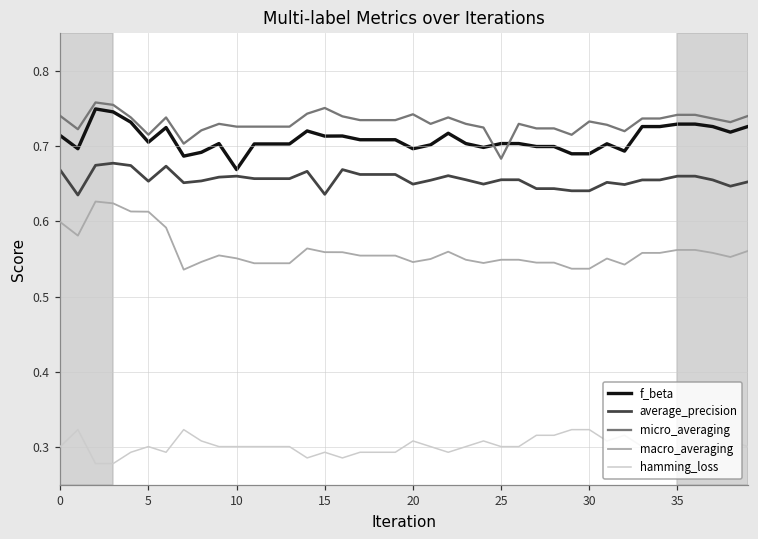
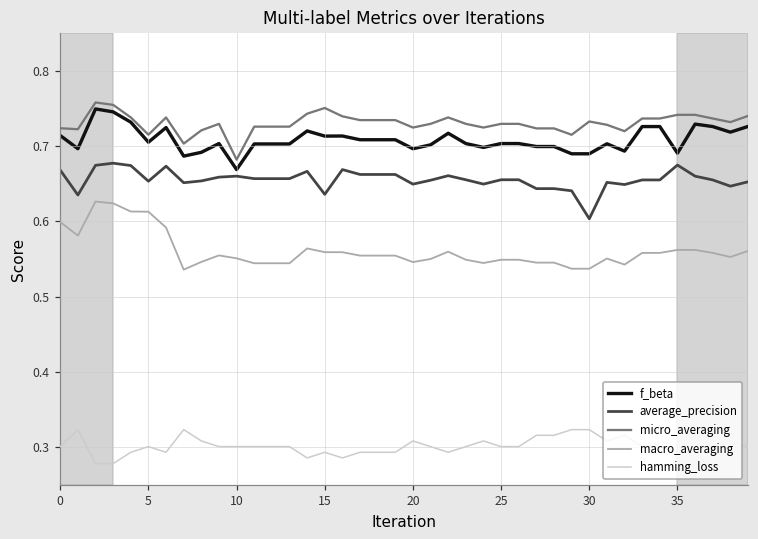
micro_averaging, 0: 0.74 -> 0.72
micro_averaging, 10: 0.73 -> 0.68
micro_averaging, 20: 0.74 -> 0.72
micro_averaging, 25: 0.68 -> 0.73
average_precision, 30: 0.64 -> 0.60
f_beta, 35: 0.73 -> 0.69
average_precision, 35: 0.66 -> 0.67
